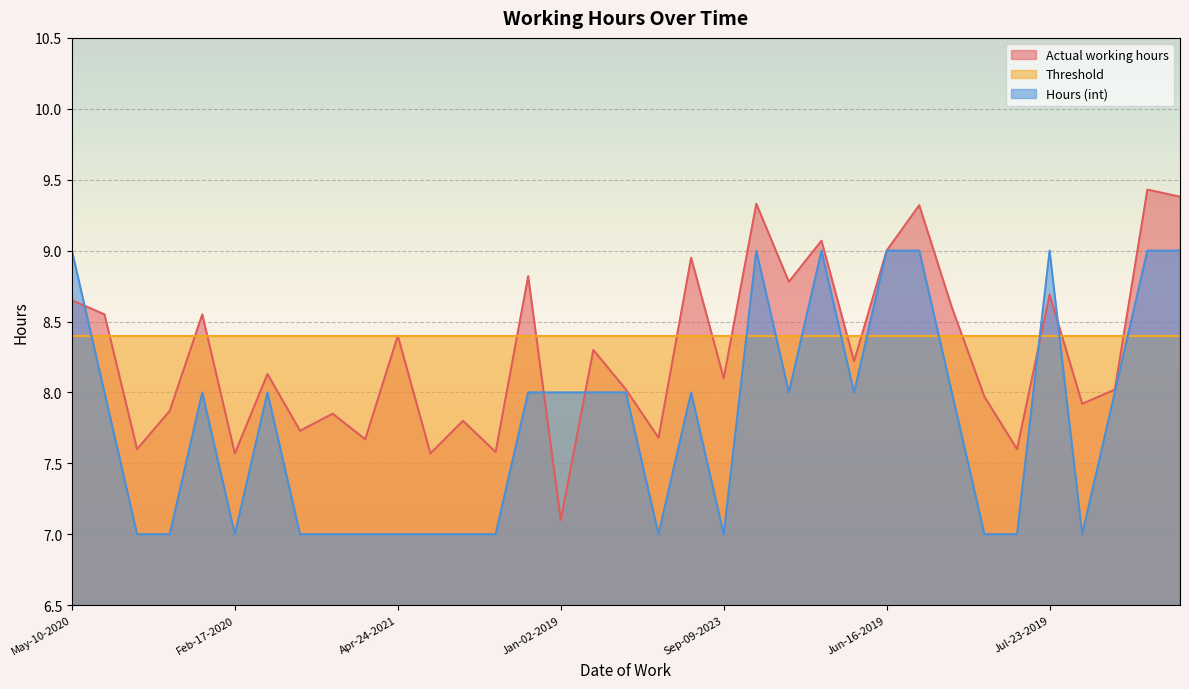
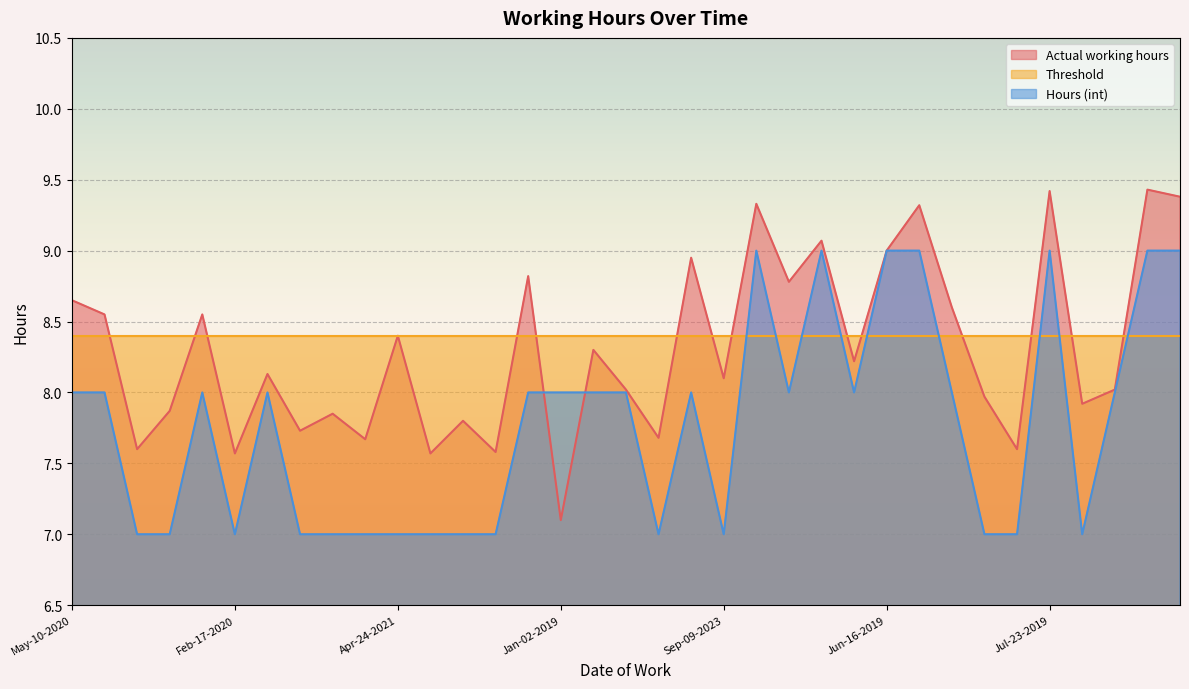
Hours (int), May-10-2020: 9 -> 8
Actual working hours, Jul-23-2019: 8.69 -> 9.42
